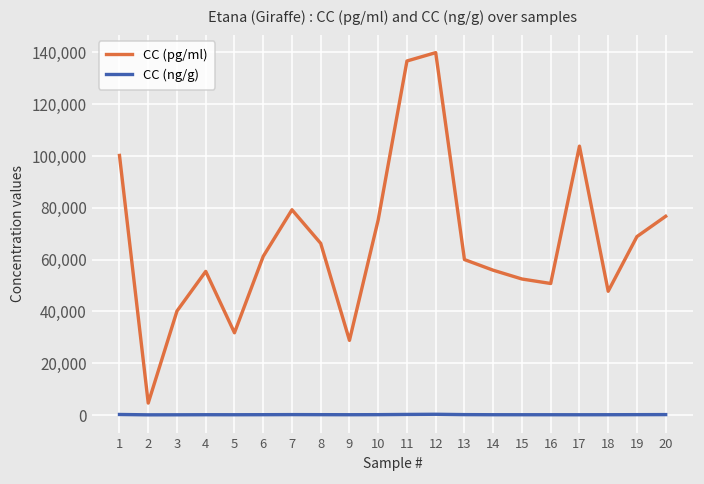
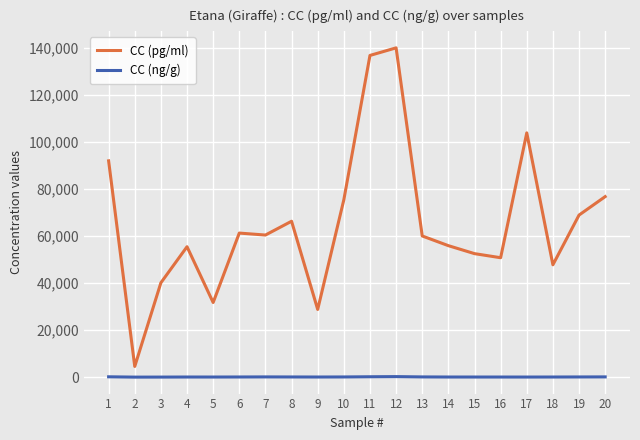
CC (pg/ml), 1: 100,000 -> 92,000
CC (pg/ml), 7: 79,000 -> 60,000
